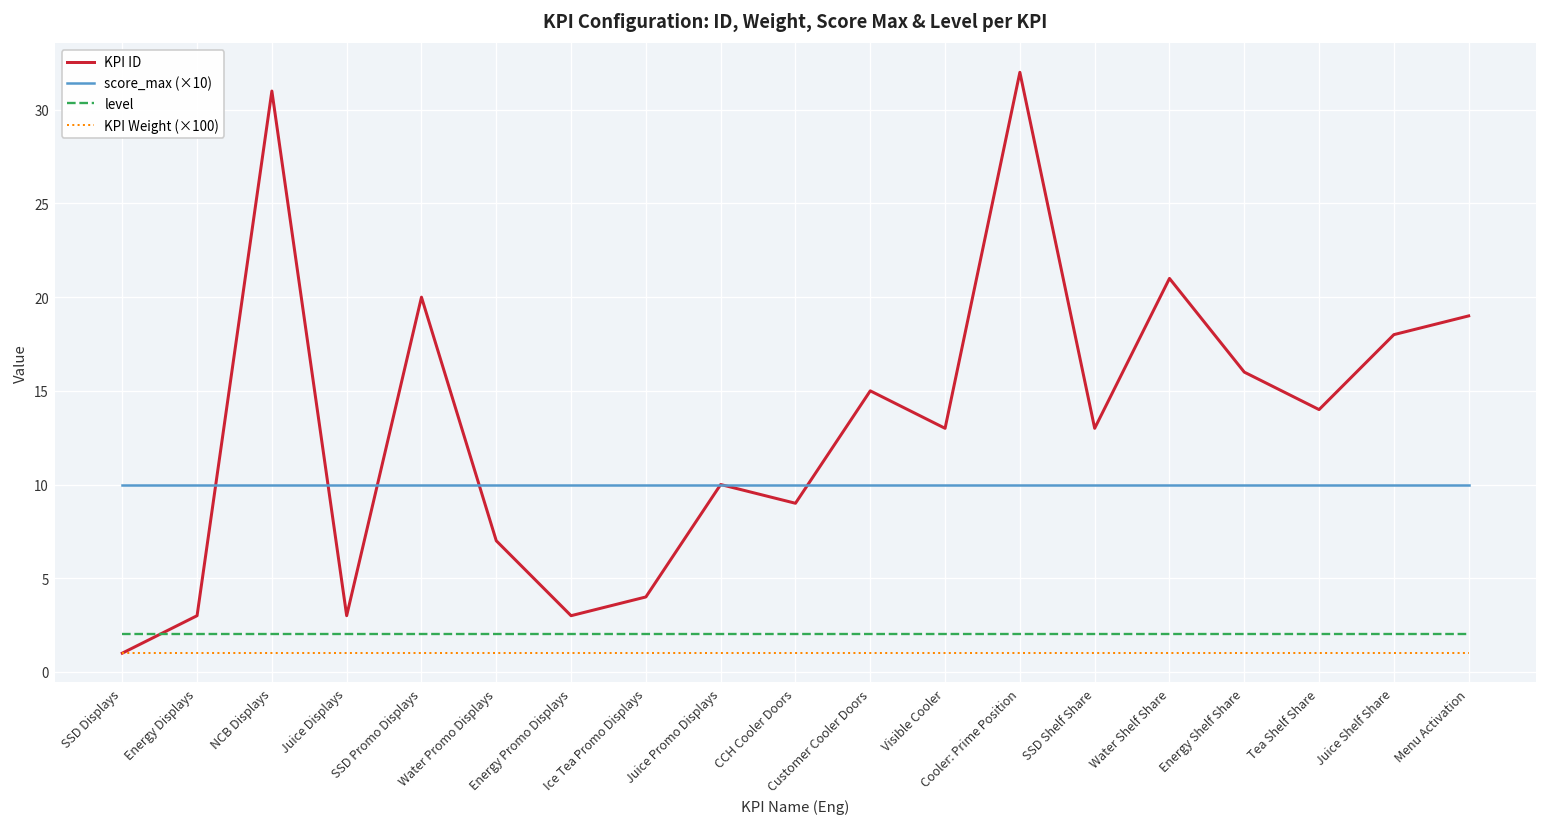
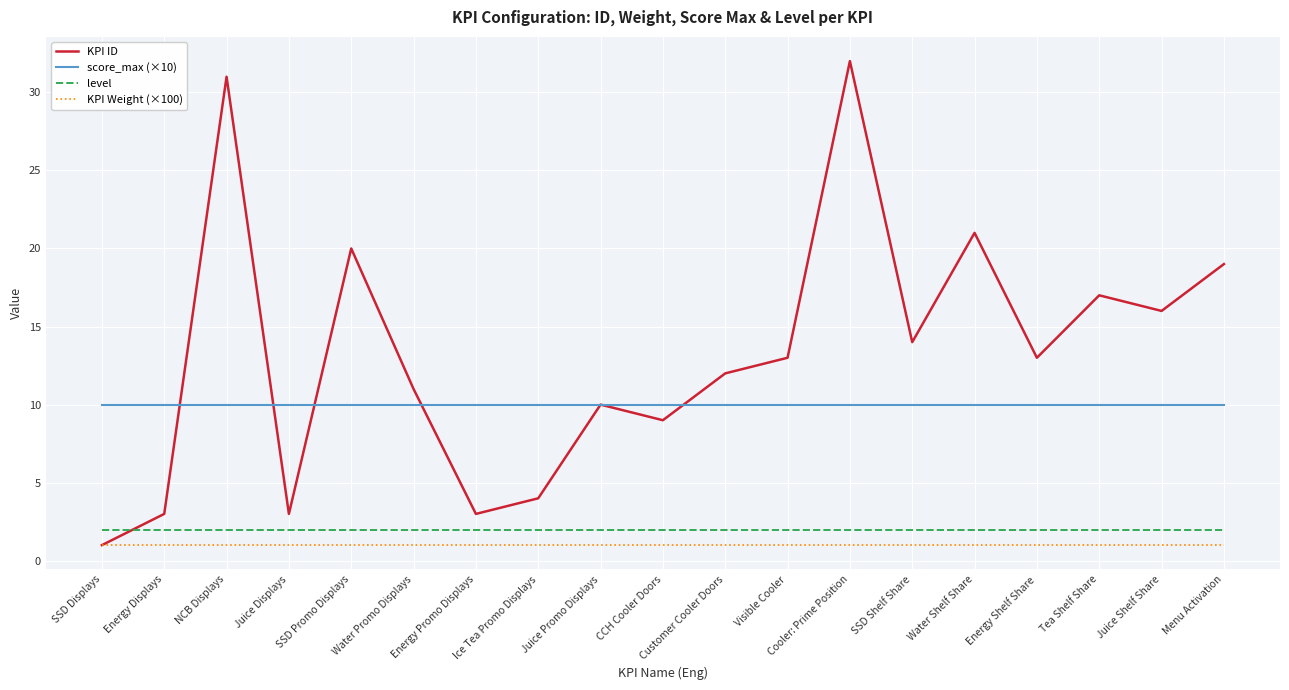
KPI ID, Water Promo Displays: 7 -> 11
KPI ID, Customer Cooler Doors: 15 -> 12
KPI ID, SSD Shelf Share: 13 -> 14
KPI ID, Energy Shelf Share: 16 -> 13
KPI ID, Tea Shelf Share: 14 -> 17
KPI ID, Juice Shelf Share: 18 -> 16
